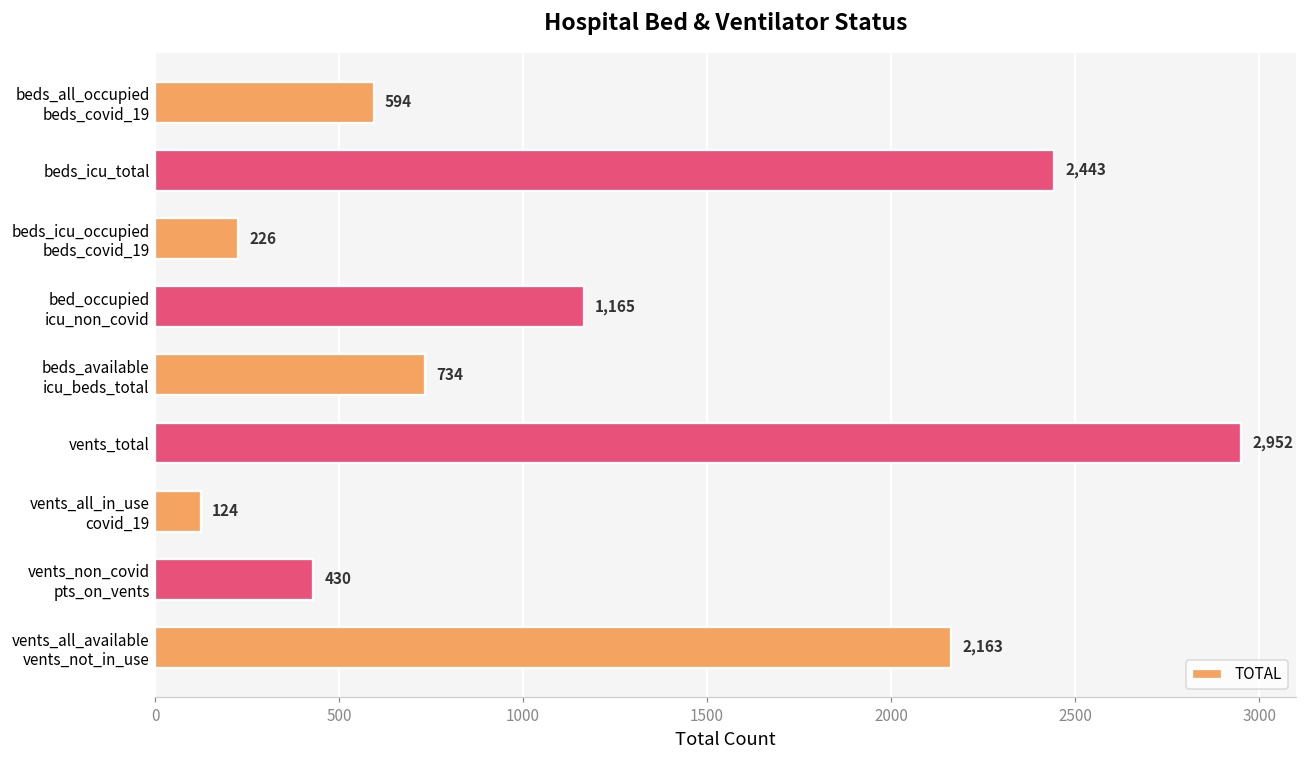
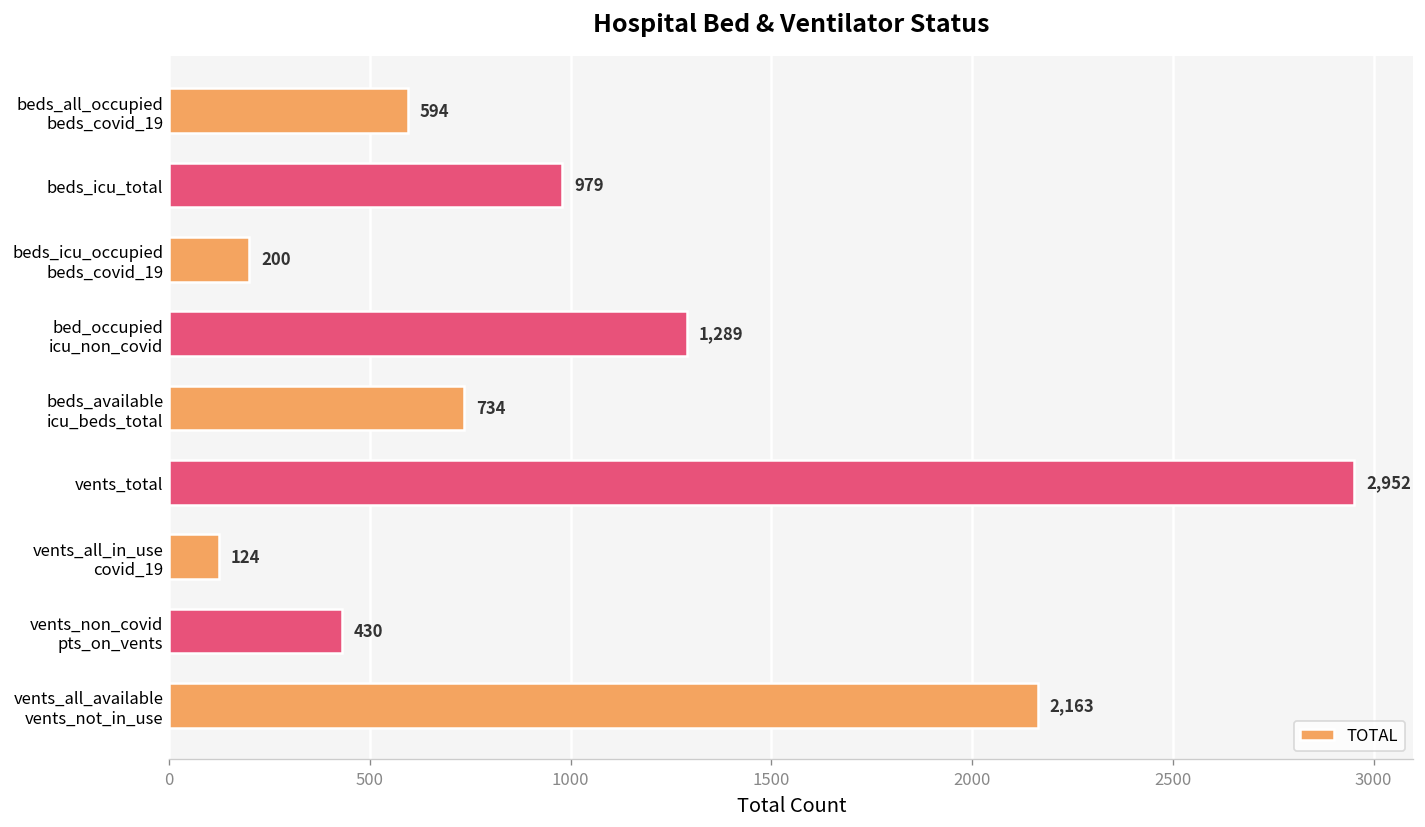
beds_icu_total: 2,443 -> 979
beds_icu_occupied beds_covid_19: 226 -> 200
bed_occupied icu_non_covid: 1,165 -> 1,289
